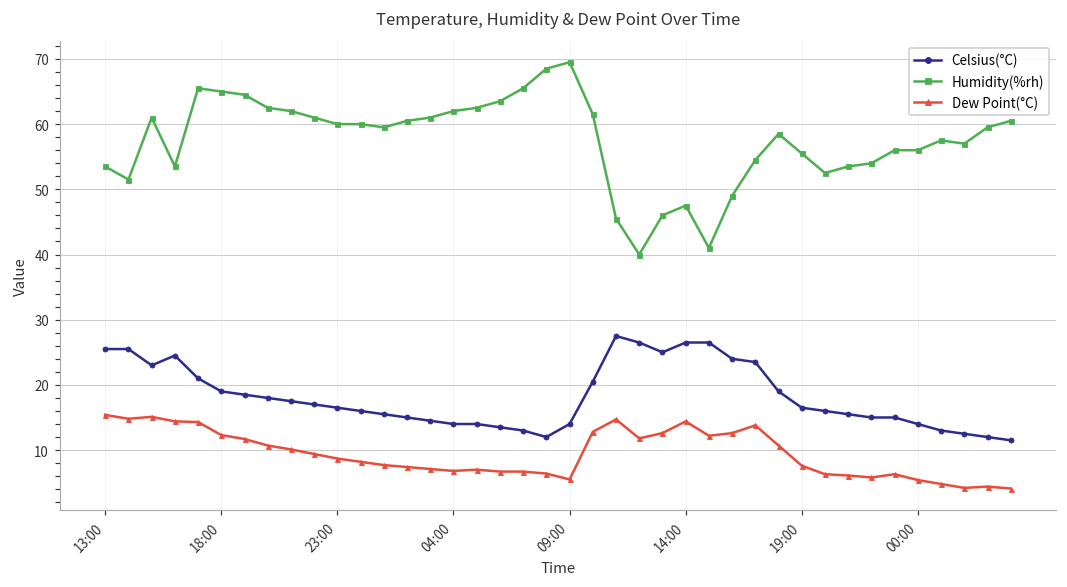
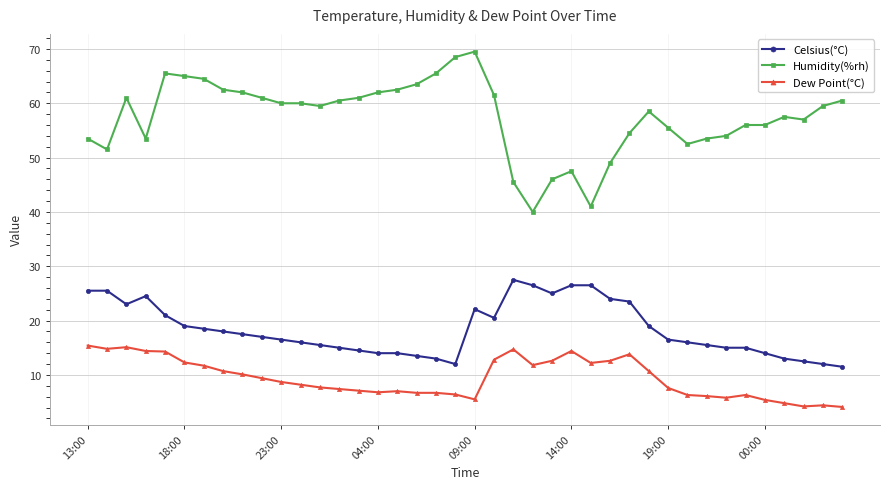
Celsius(°C), 09:00: 14 -> 22
